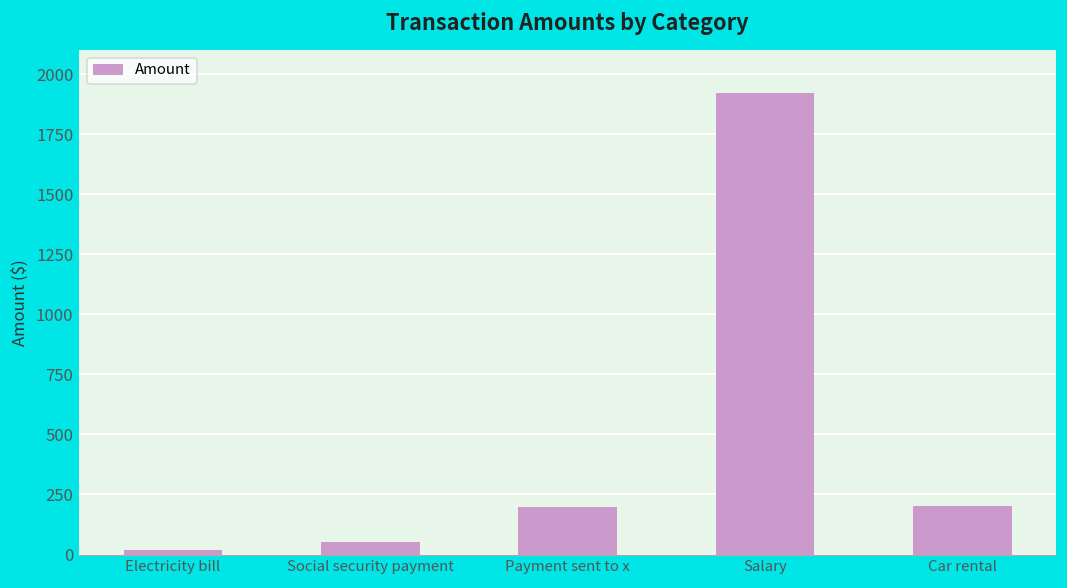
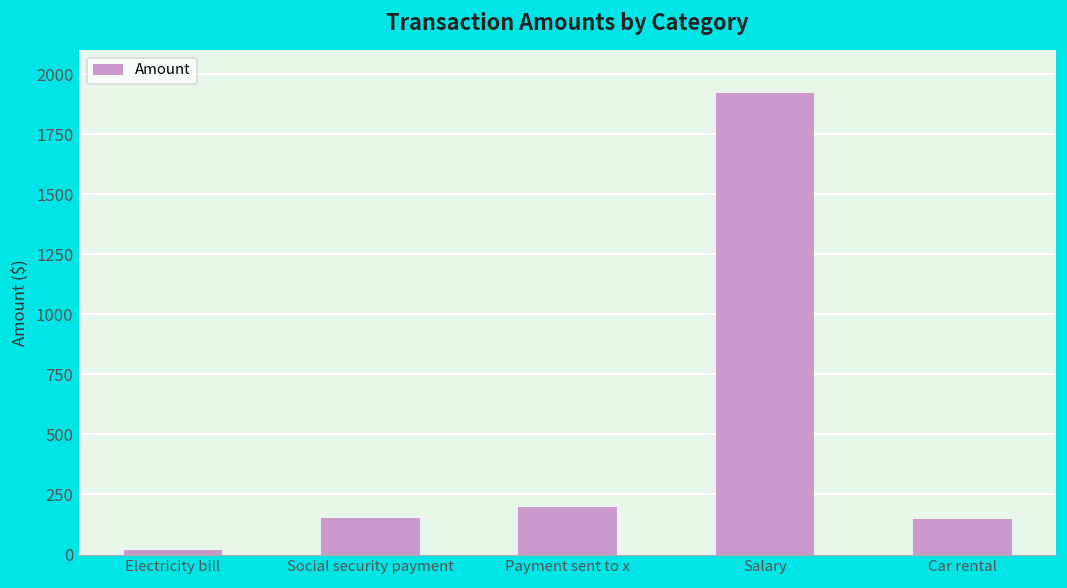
Social security payment: 50 -> 150
Car rental: 200 -> 150
